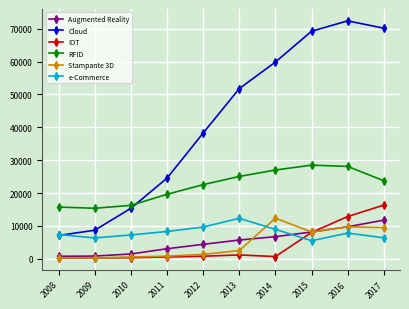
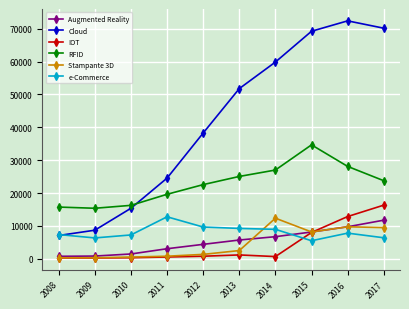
e-Commerce, 2011: 8000 -> 13000
e-Commerce, 2013: 12000 -> 9000
RFID, 2015: 28000 -> 35000
